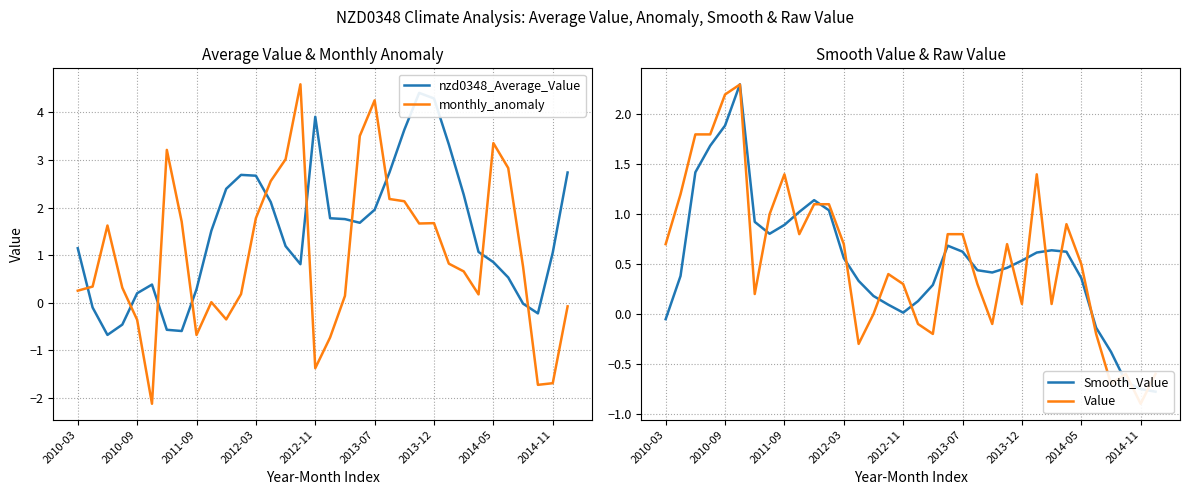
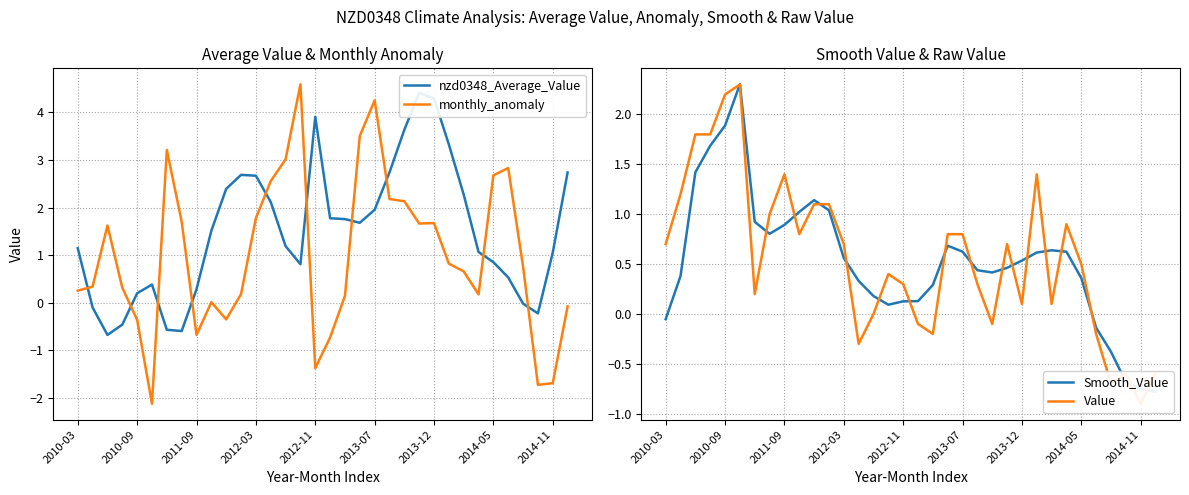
Average Value & Monthly Anomaly, monthly_anomaly, 2014-05: 3.4 -> 2.7
Smooth Value & Raw Value, Smooth_Value, 2012-11: 0.0 -> 0.1
